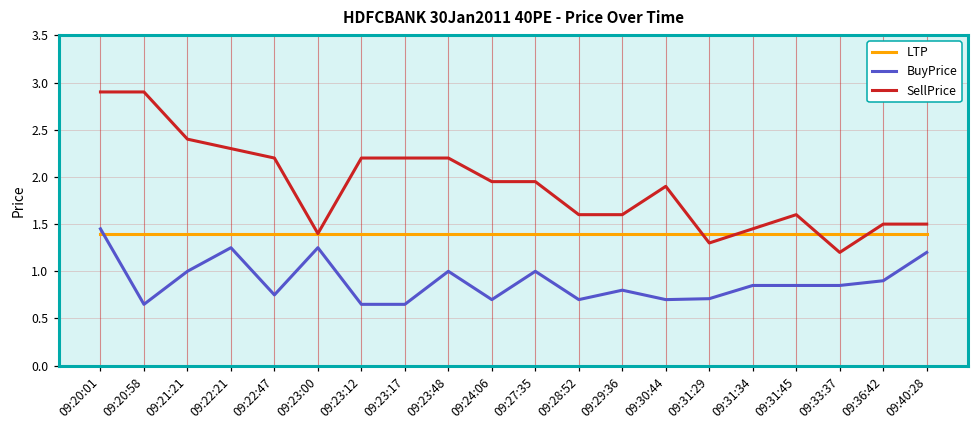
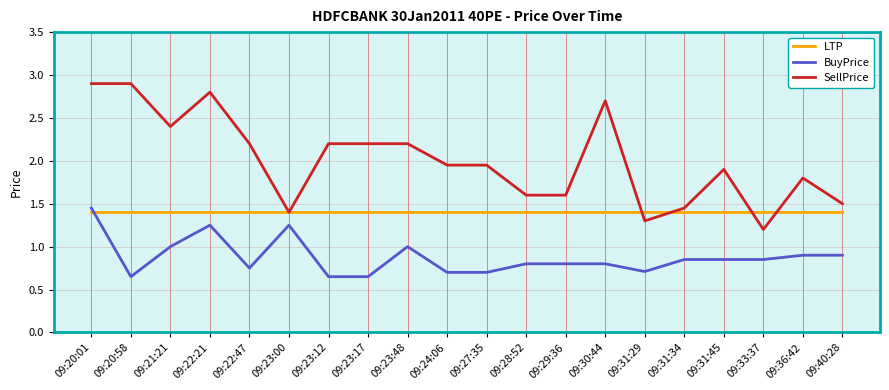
SellPrice, 09:22:21: 2.3 -> 2.8
BuyPrice, 09:27:35: 1.0 -> 0.7
BuyPrice, 09:28:52: 0.7 -> 0.8
BuyPrice, 09:30:44: 0.7 -> 0.8
SellPrice, 09:30:44: 1.9 -> 2.7
SellPrice, 09:31:45: 1.6 -> 1.9
SellPrice, 09:36:42: 1.5 -> 1.8
BuyPrice, 09:40:28: 1.2 -> 0.9
